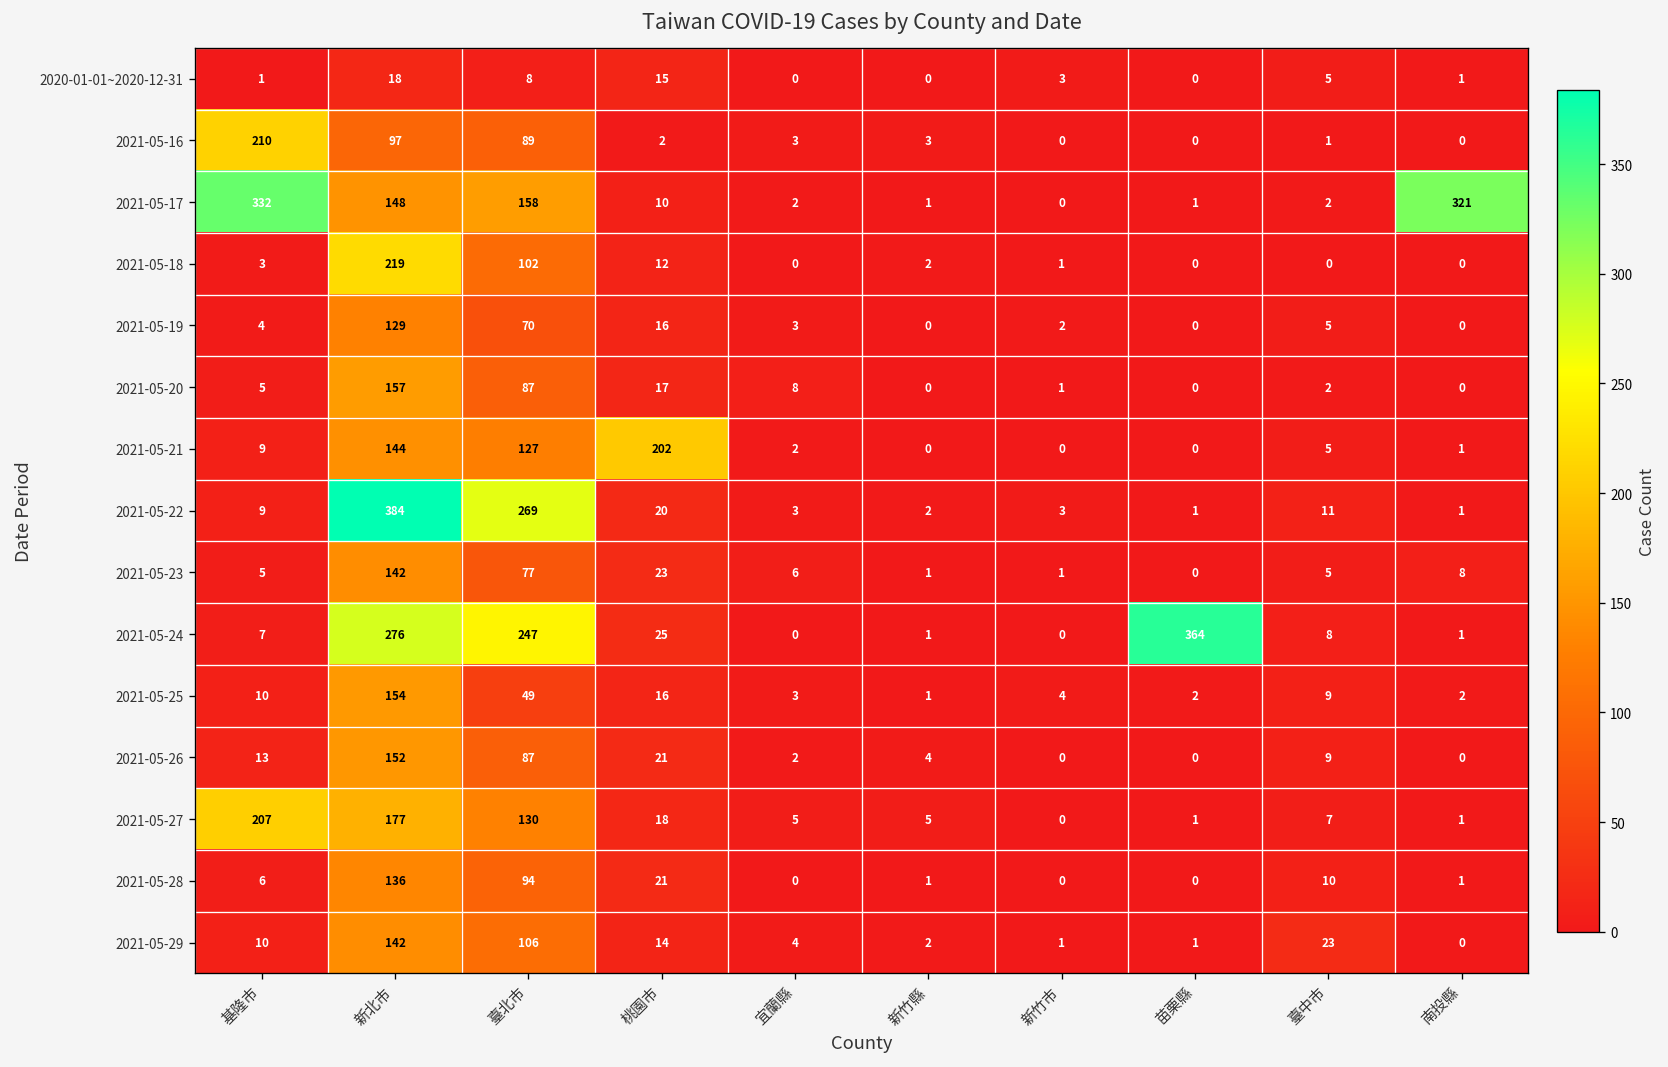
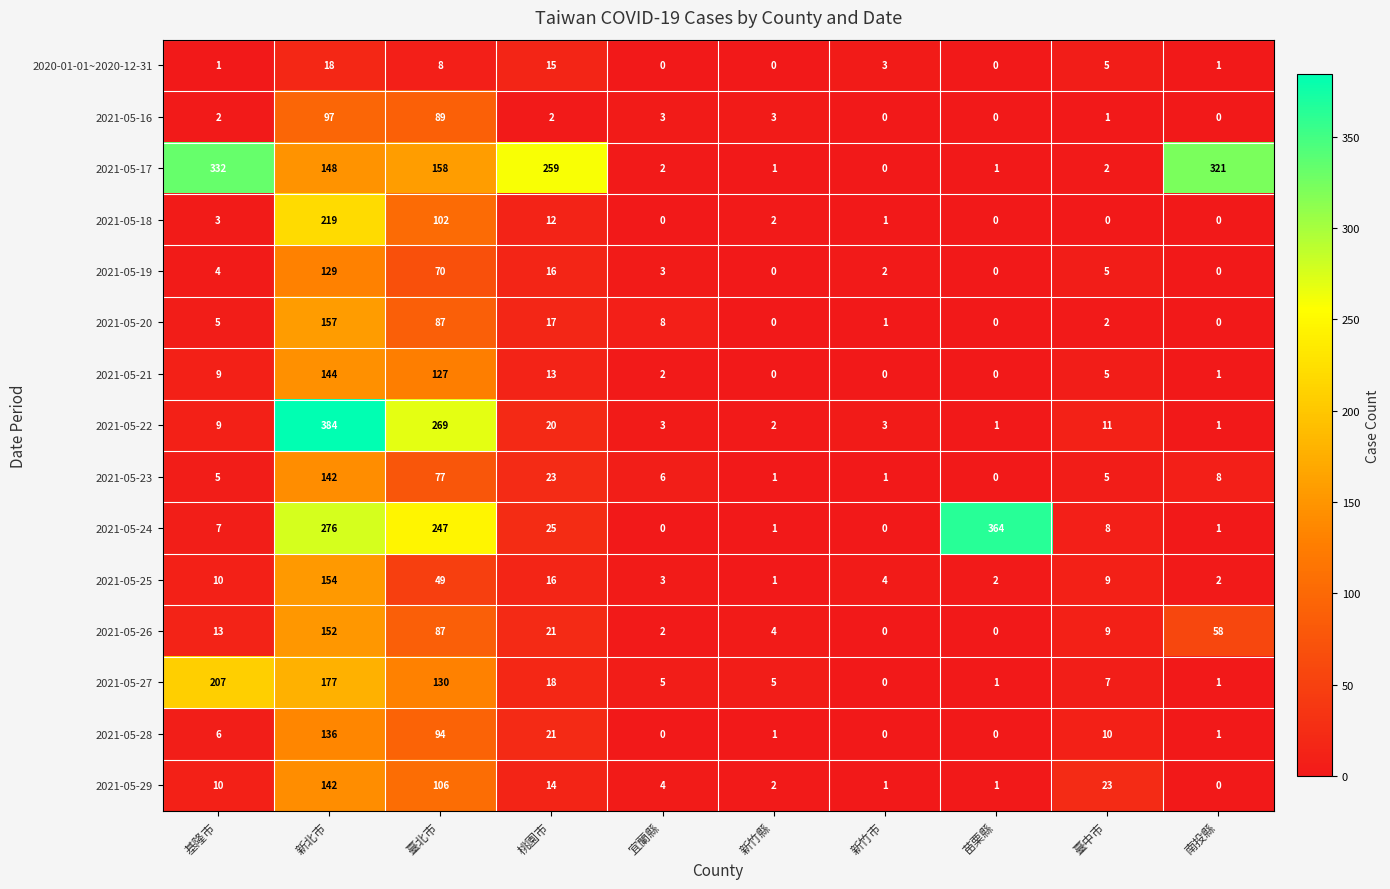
2021-05-16, 基隆市: 210 -> 2
2021-05-17, 桃園市: 10 -> 259
2021-05-21, 桃園市: 202 -> 13
2021-05-26, 南投縣: 0 -> 58
